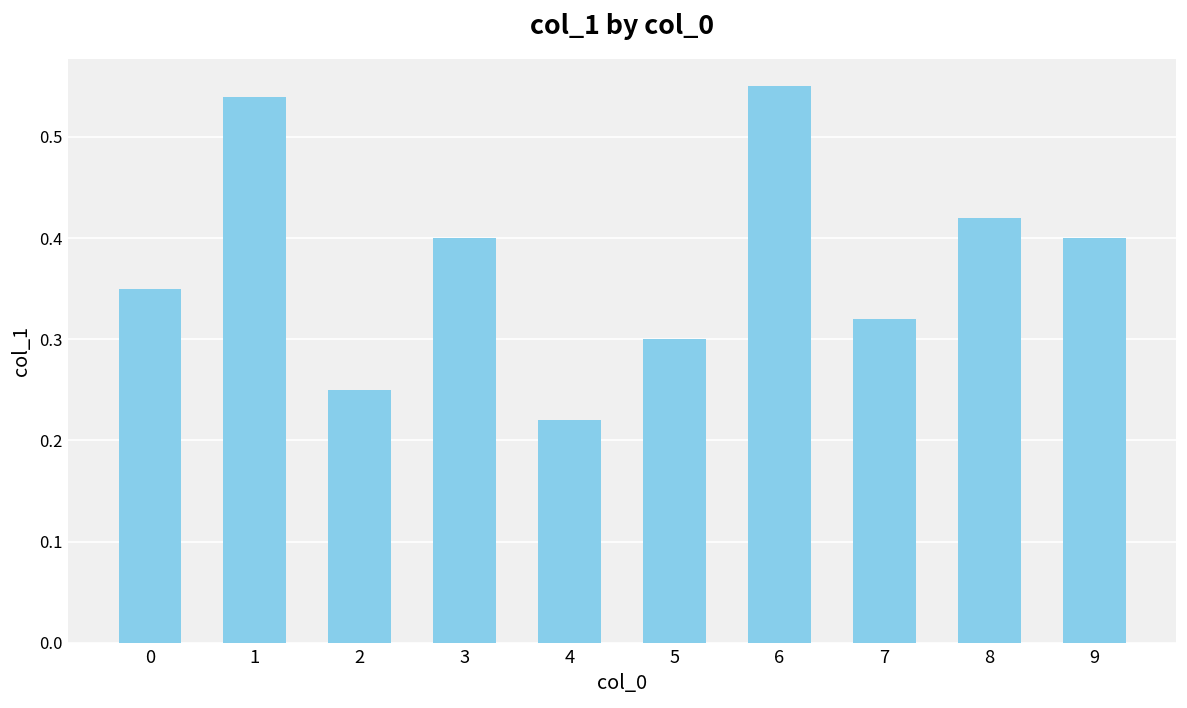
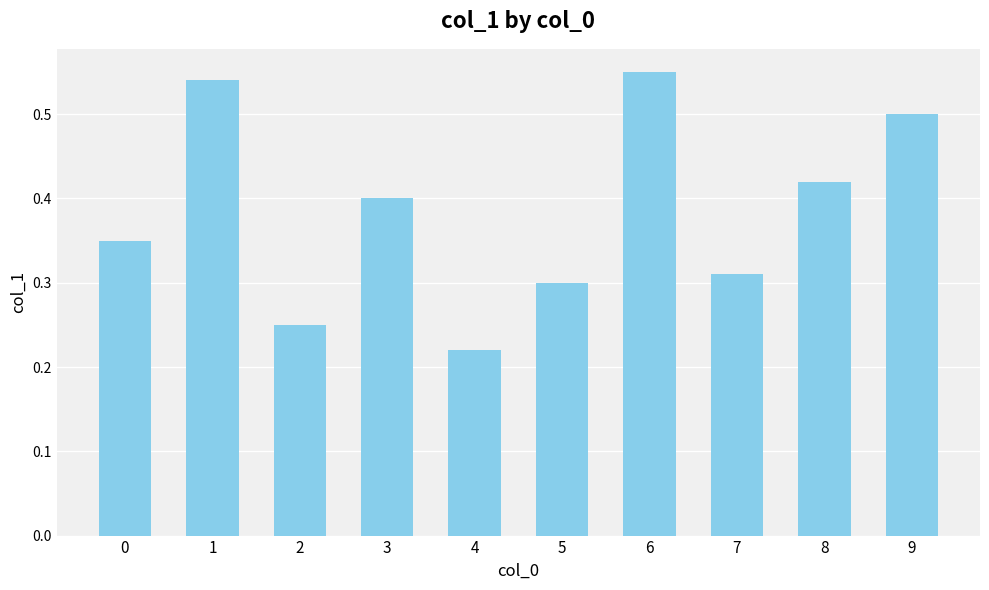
7: 0.32 -> 0.31
9: 0.4 -> 0.5
